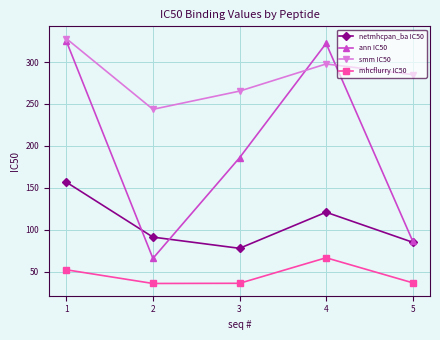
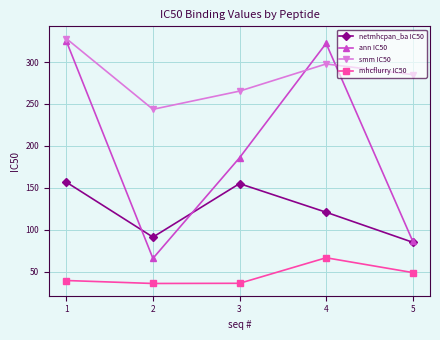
mhcflurry IC50, 1: 50 -> 40
netmhcpan_ba IC50, 3: 80 -> 160
mhcflurry IC50, 5: 40 -> 50
